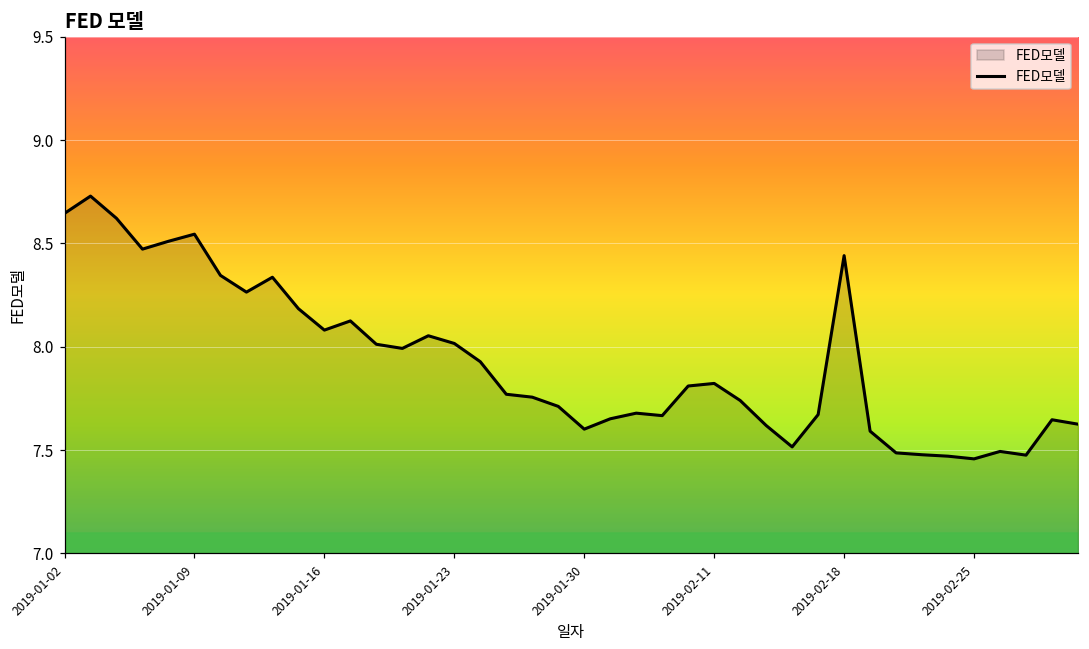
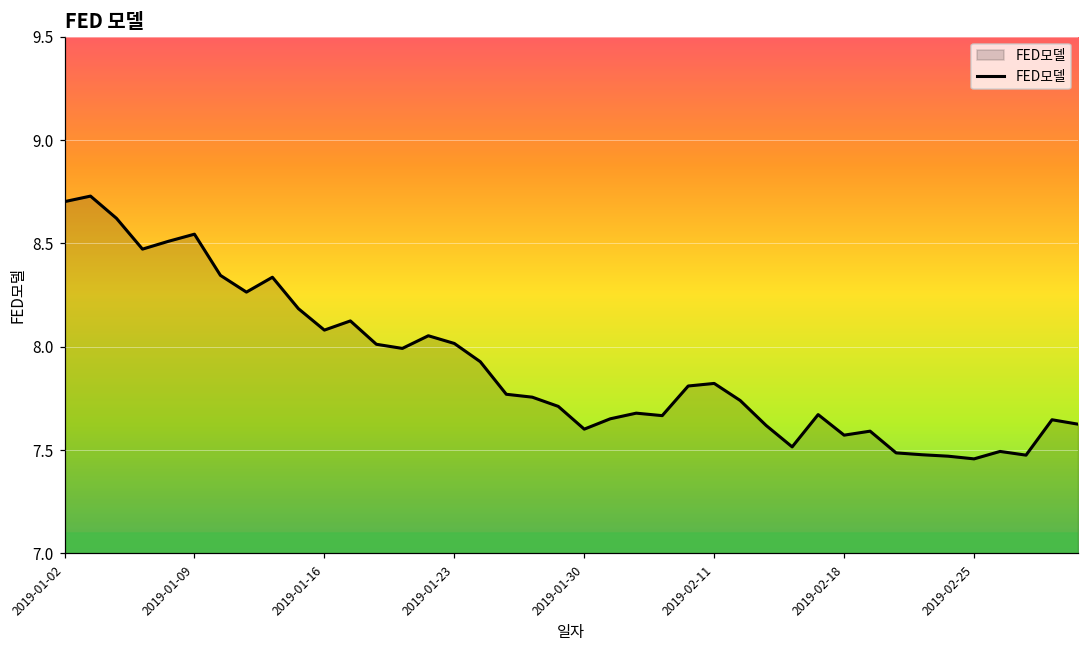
2019-01-02: 8.65 -> 8.70
2019-02-18: 8.44 -> 7.57
